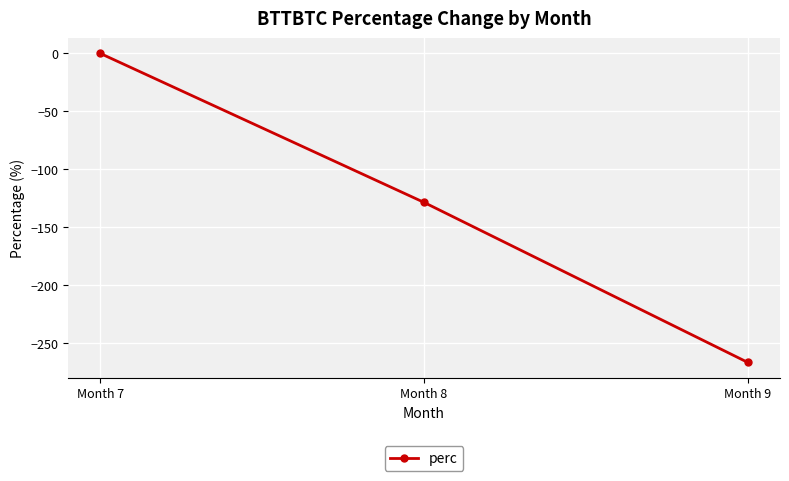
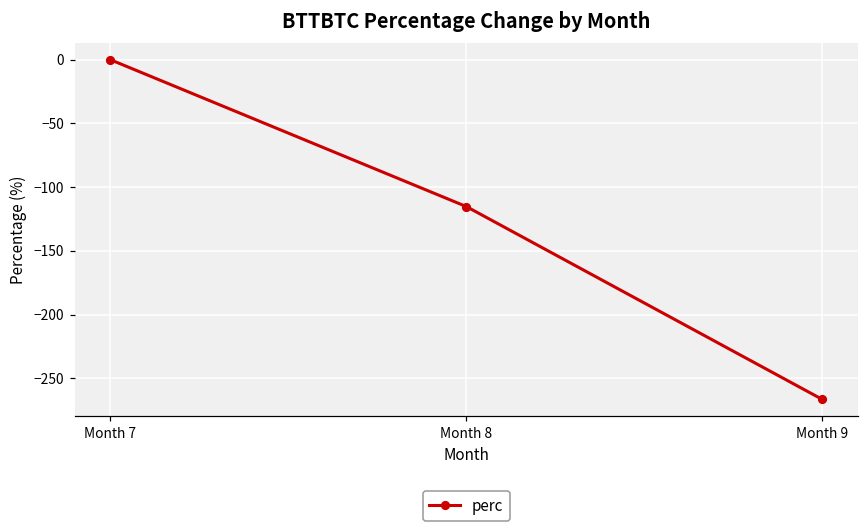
Month 8: -129 -> -115
